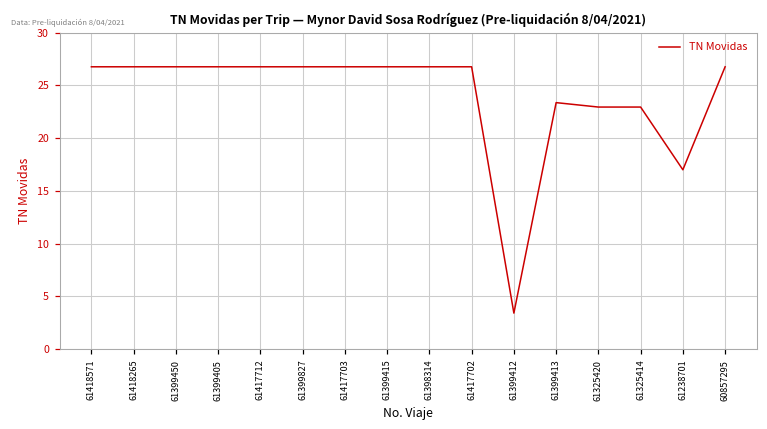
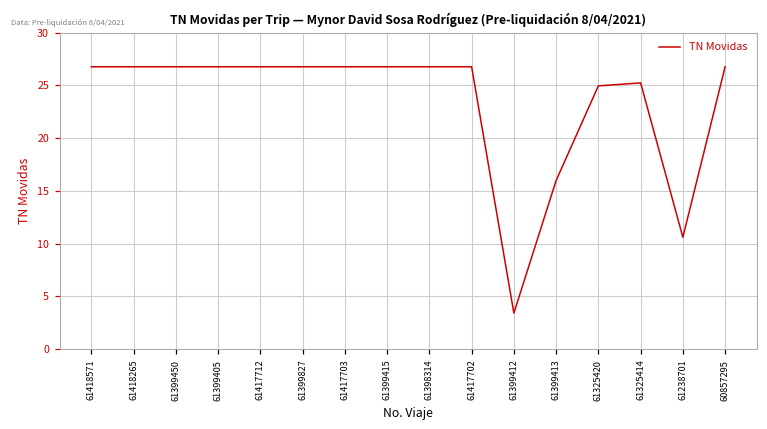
61399413: 23 -> 16
61325420: 23 -> 25
61325414: 23 -> 25
61238701: 17 -> 11
